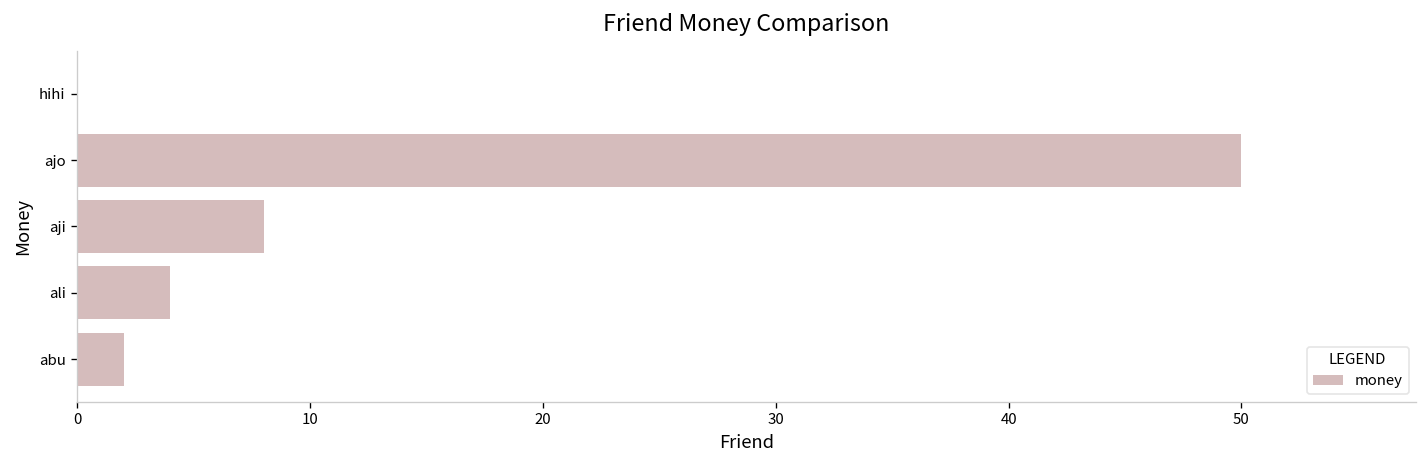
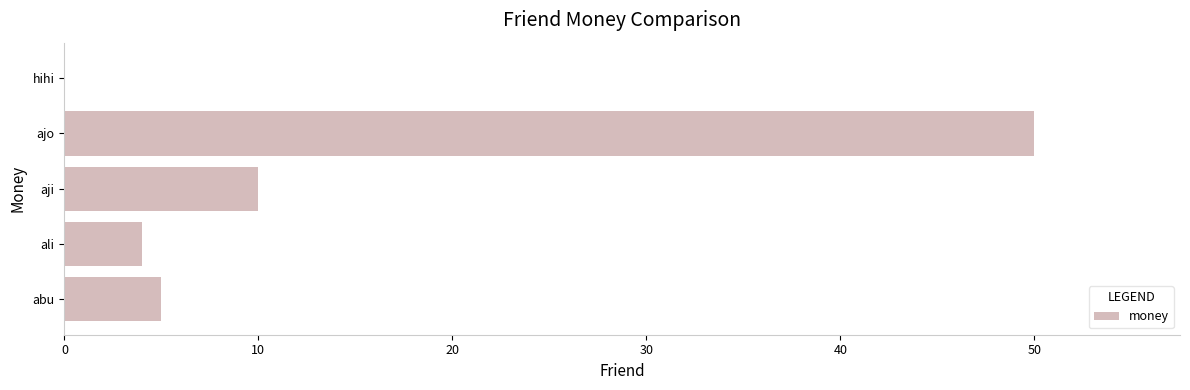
aji: 8 -> 10
abu: 2 -> 5
